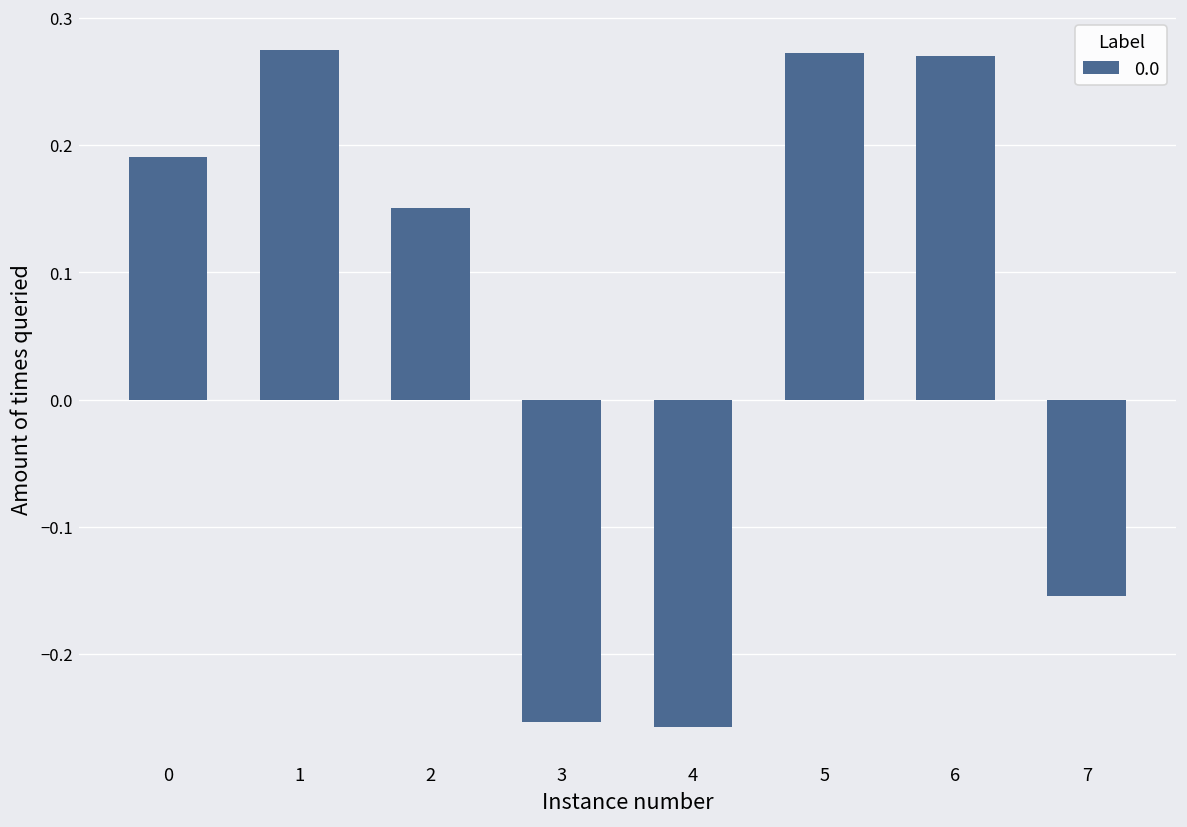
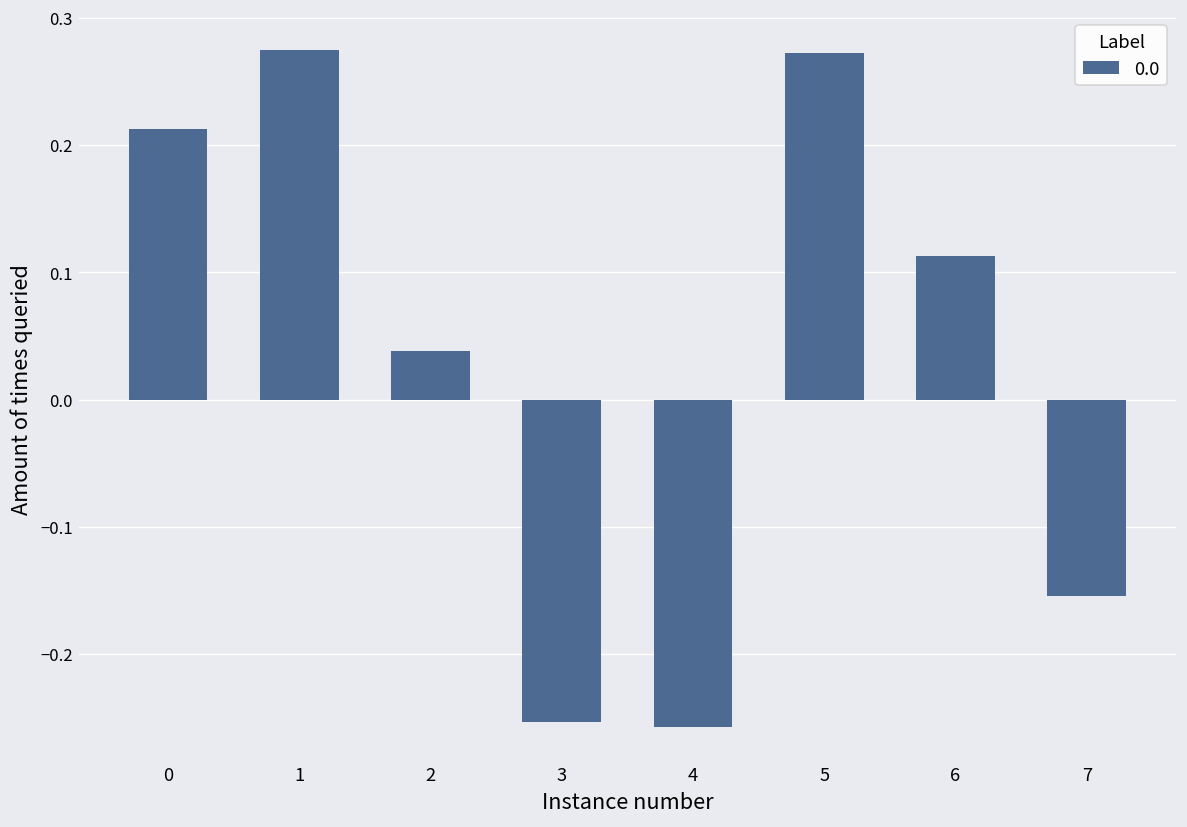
0: 0.191 -> 0.213
2: 0.151 -> 0.038
6: 0.270 -> 0.113
